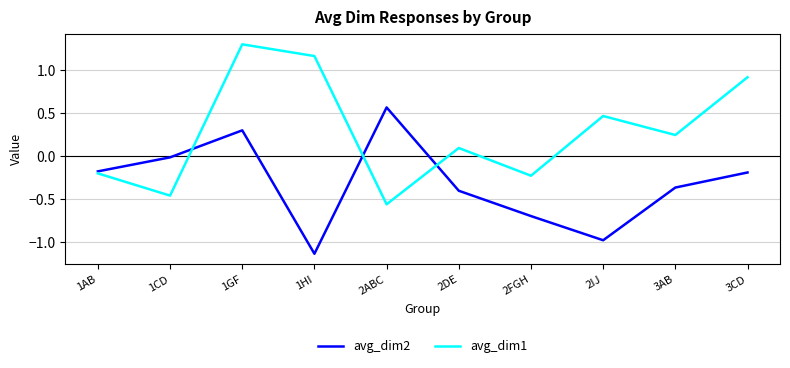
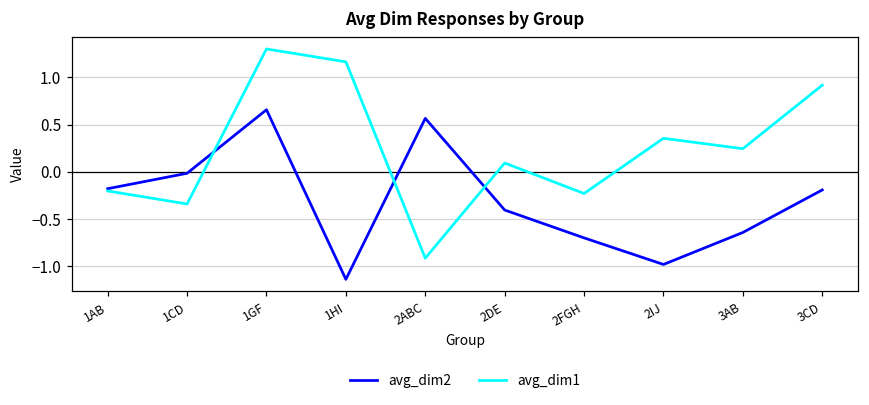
avg_dim1, 1CD: -0.5 -> -0.3
avg_dim2, 1GF: 0.3 -> 0.7
avg_dim1, 2ABC: -0.6 -> -0.9
avg_dim1, 2IJ: 0.5 -> 0.4
avg_dim2, 3AB: -0.4 -> -0.6
